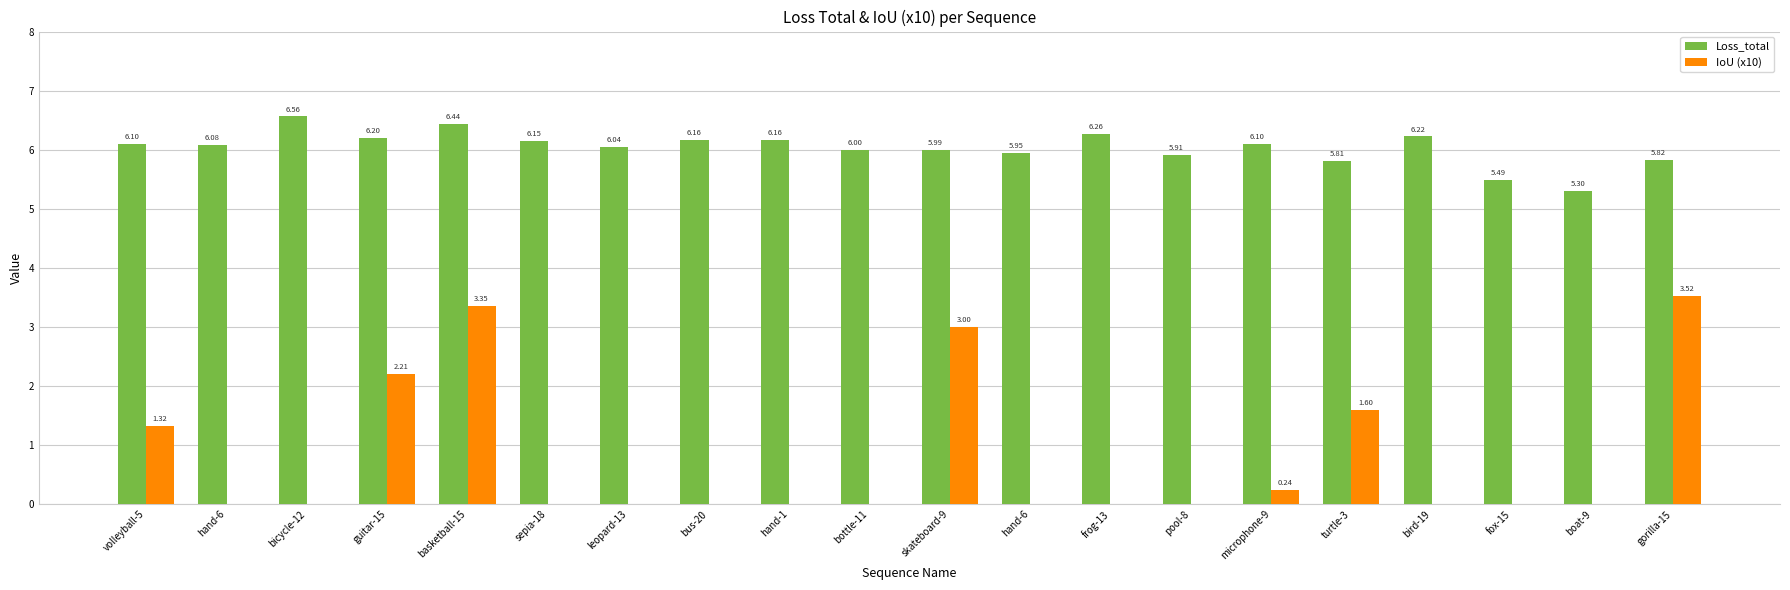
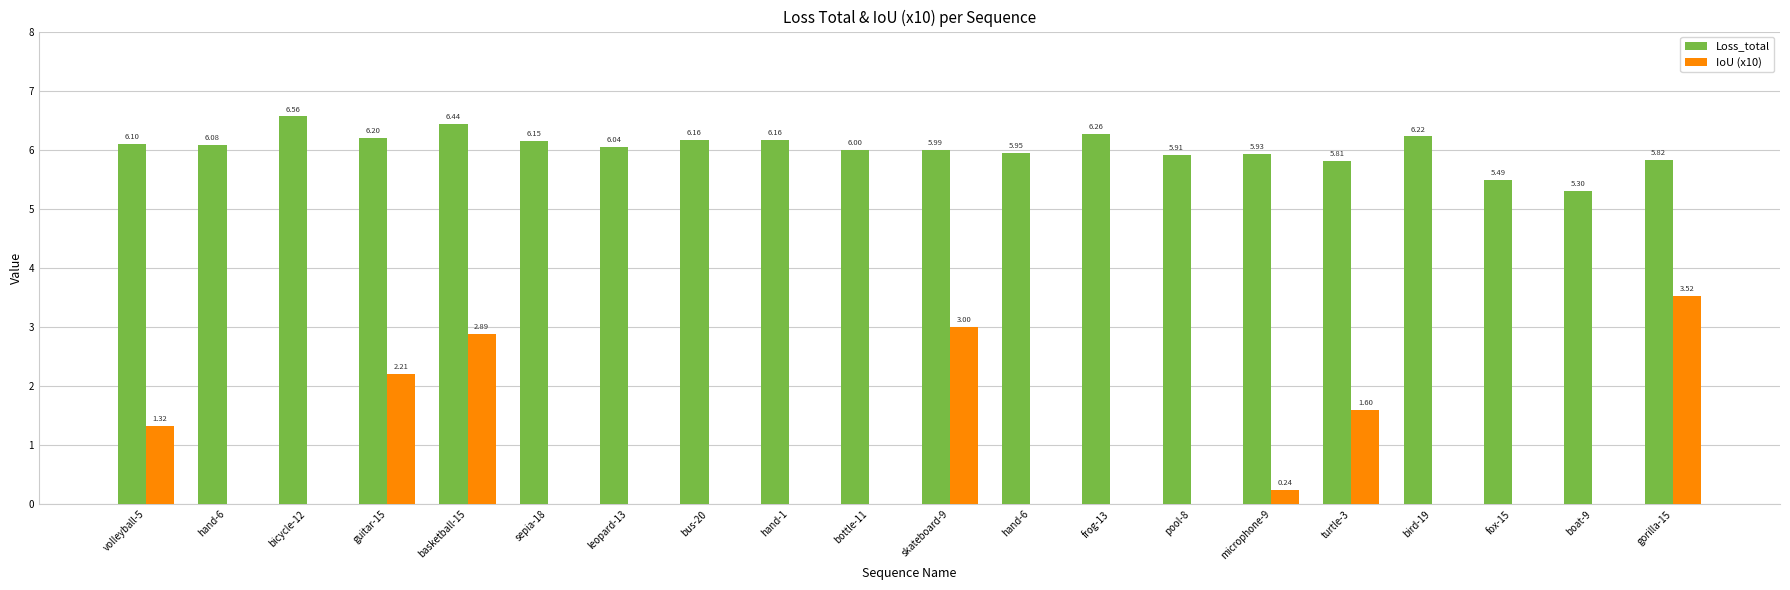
IoU (x10), basketball-15: 3.35 -> 2.89
Loss_total, microphone-9: 6.10 -> 5.93
